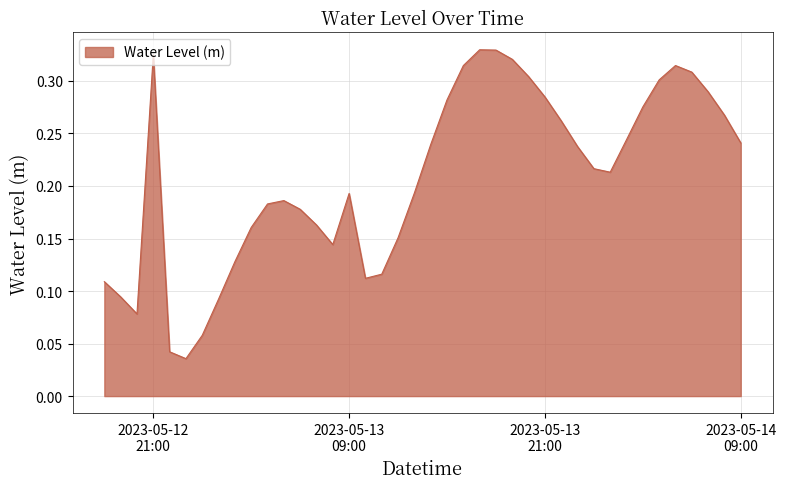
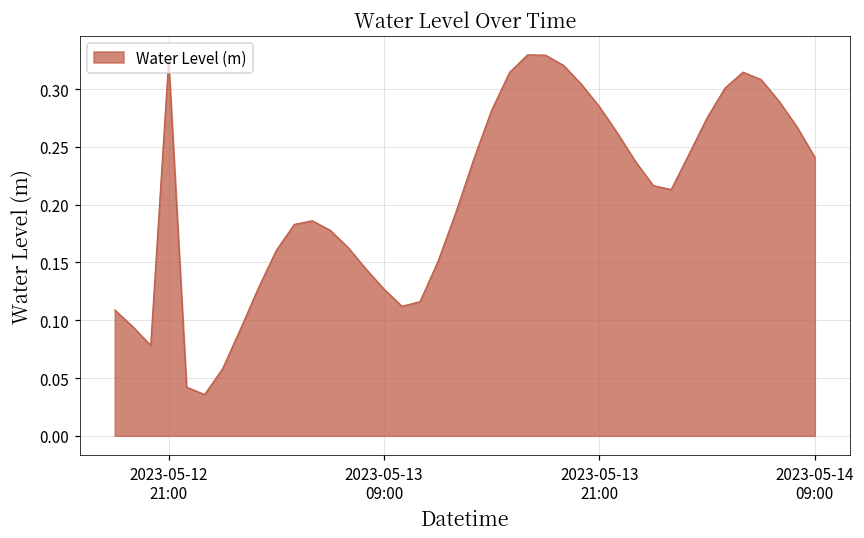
2023-05-13 09:00: 0.193 -> 0.127
